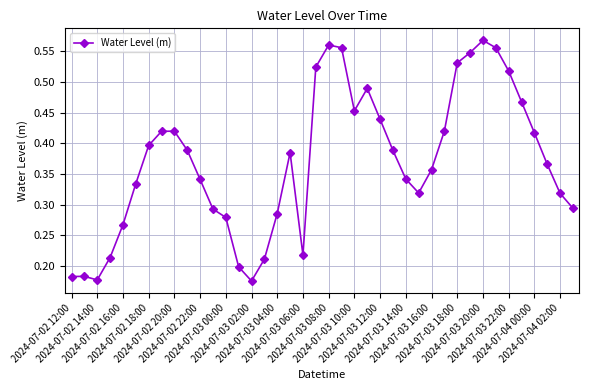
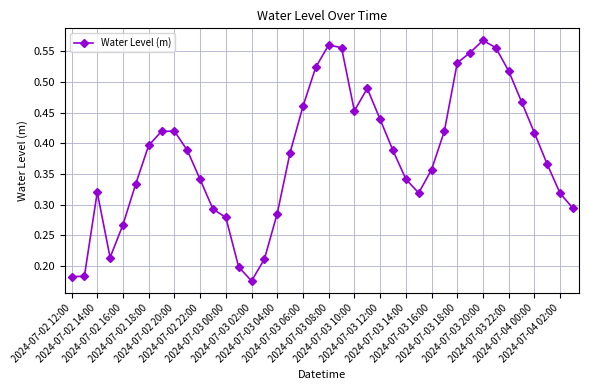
2024-07-02 14:00: 0.18 -> 0.32
2024-07-03 06:00: 0.22 -> 0.46
